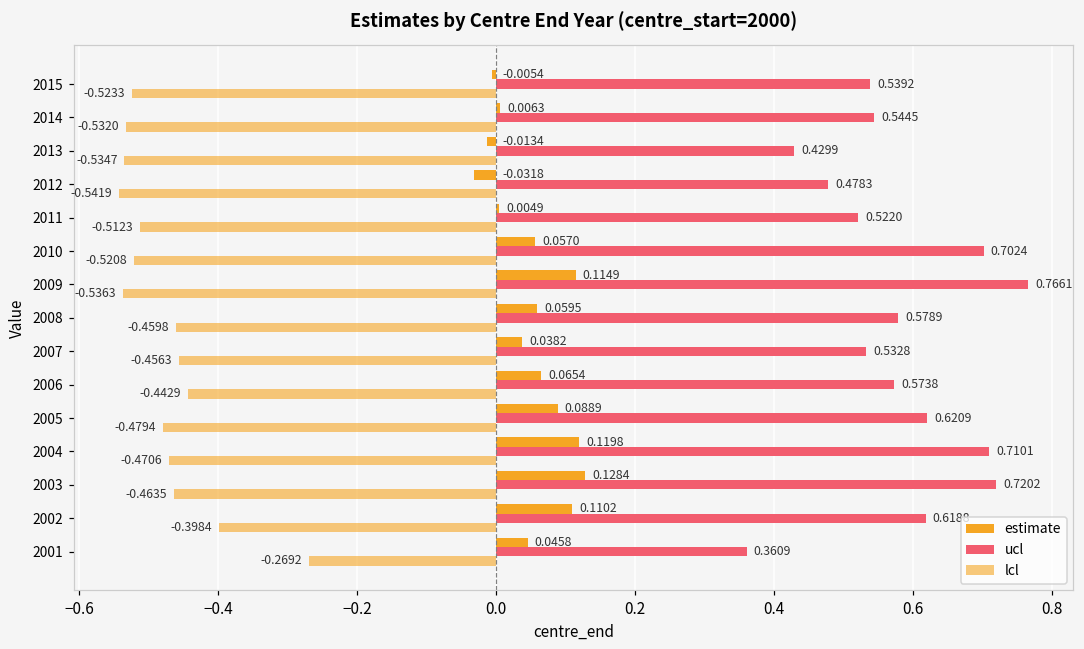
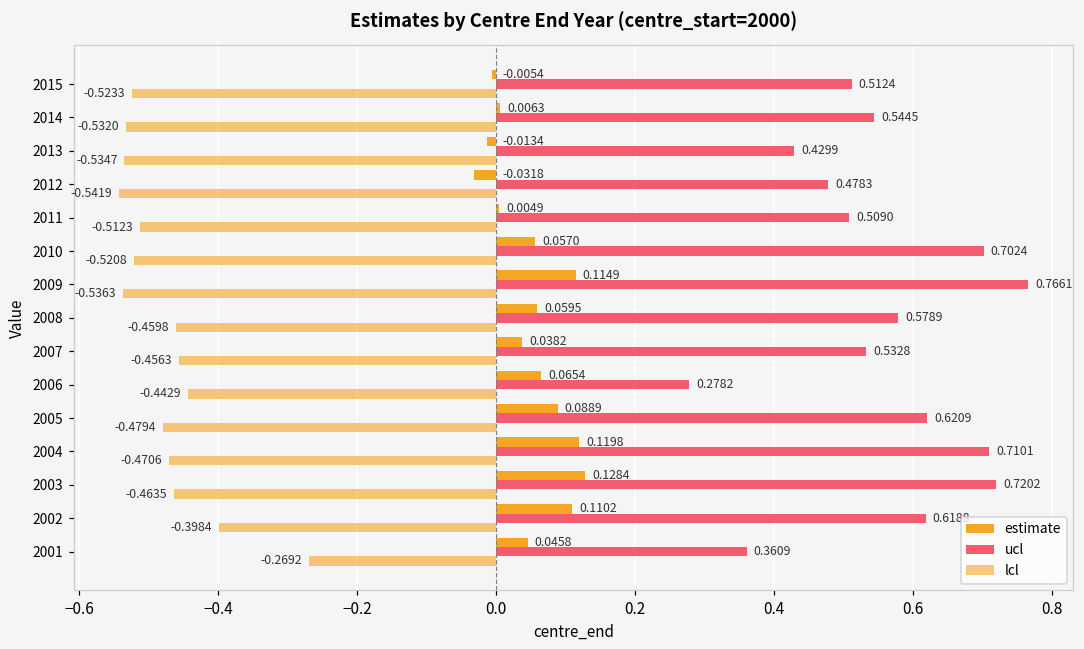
ucl, 2015: 0.5392 -> 0.5124
ucl, 2011: 0.5220 -> 0.5090
ucl, 2006: 0.5738 -> 0.2782
